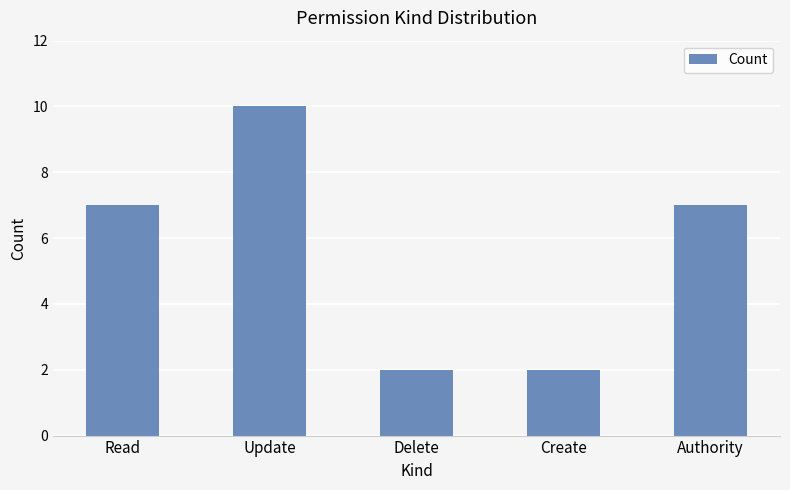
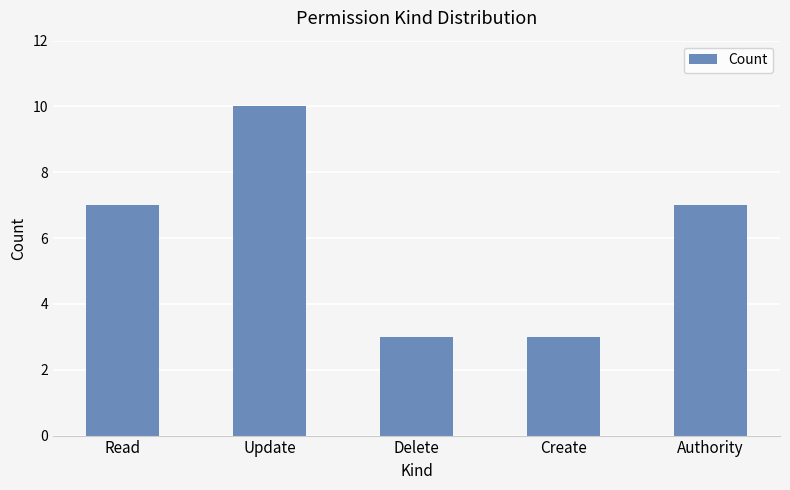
Delete: 2 -> 3
Create: 2 -> 3
